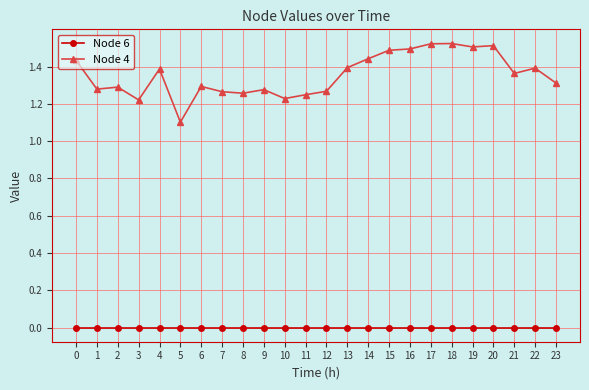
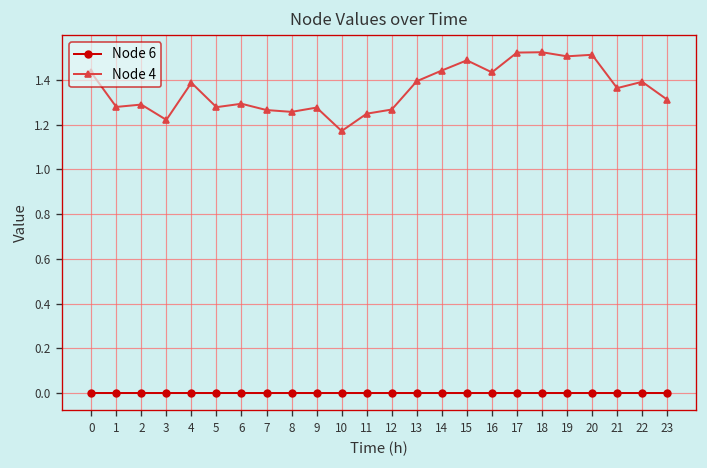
Node 4, 5: 1.10 -> 1.28
Node 4, 10: 1.23 -> 1.17
Node 4, 16: 1.49 -> 1.43
